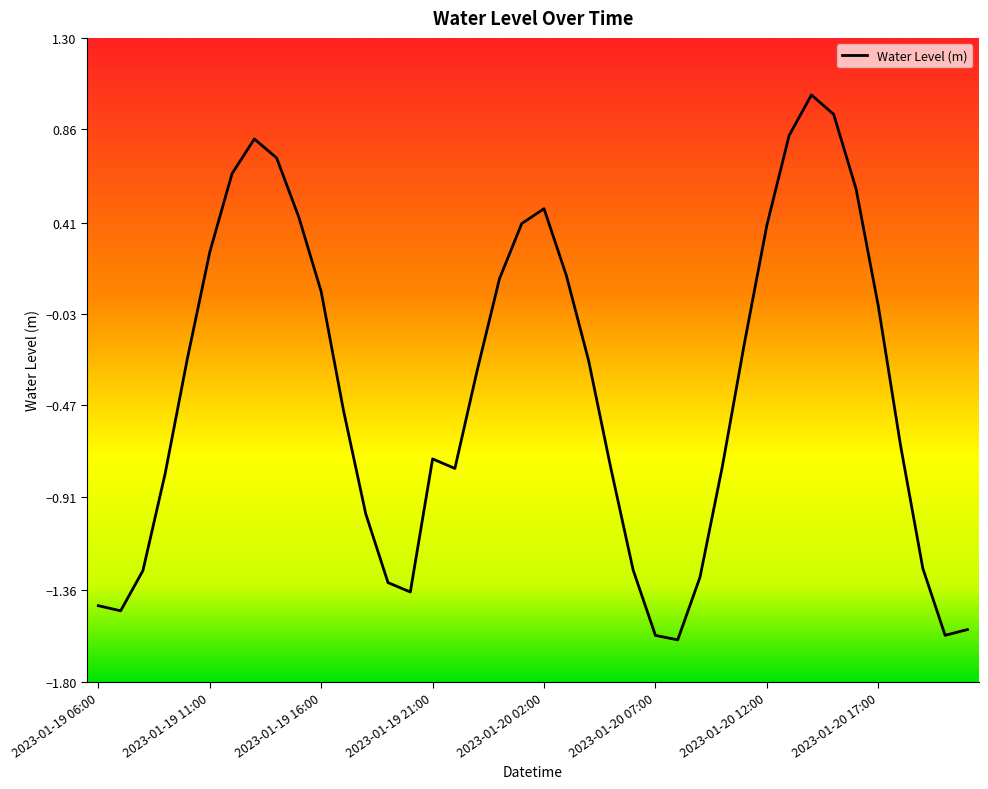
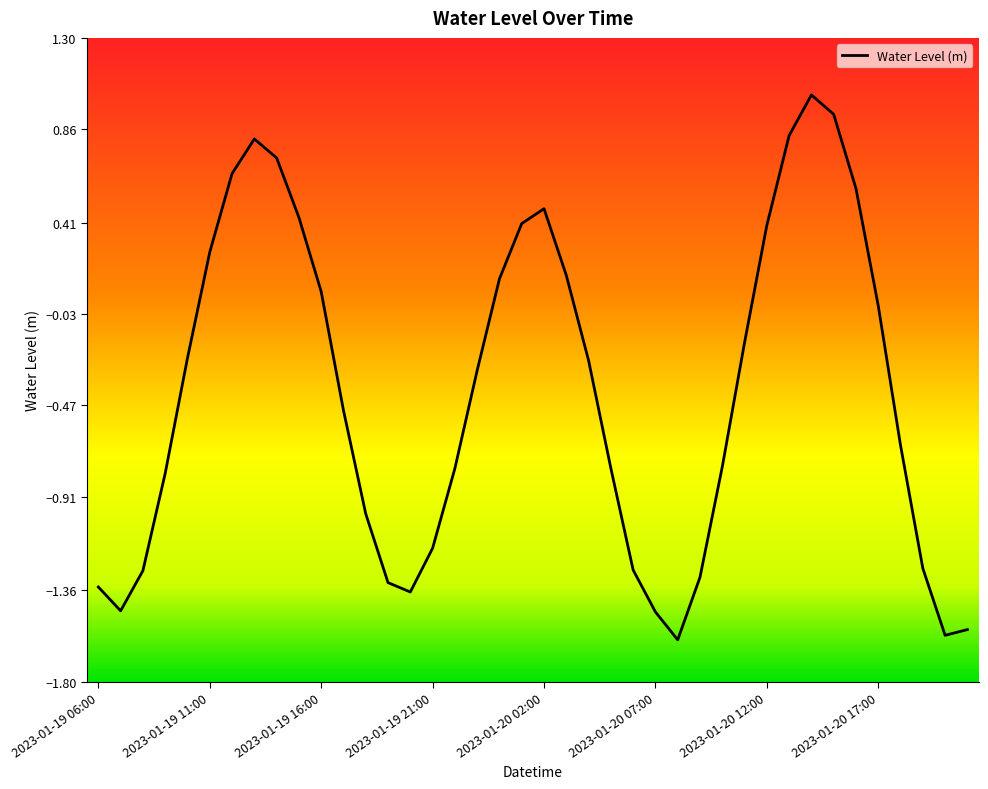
2023-01-19 06:00: -1.43 -> -1.34
2023-01-19 21:00: -0.73 -> -1.16
2023-01-20 07:00: -1.58 -> -1.46
